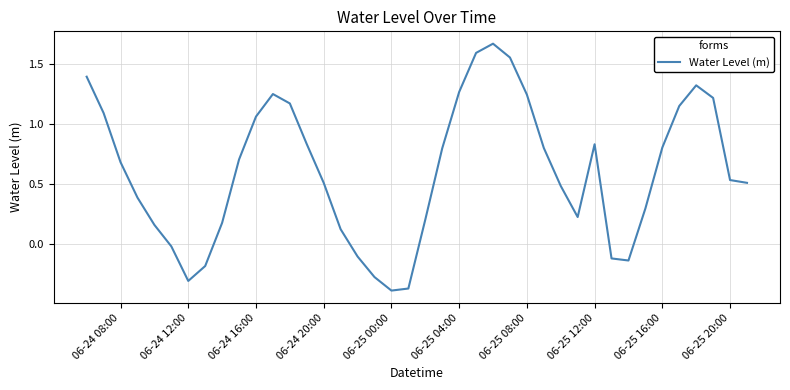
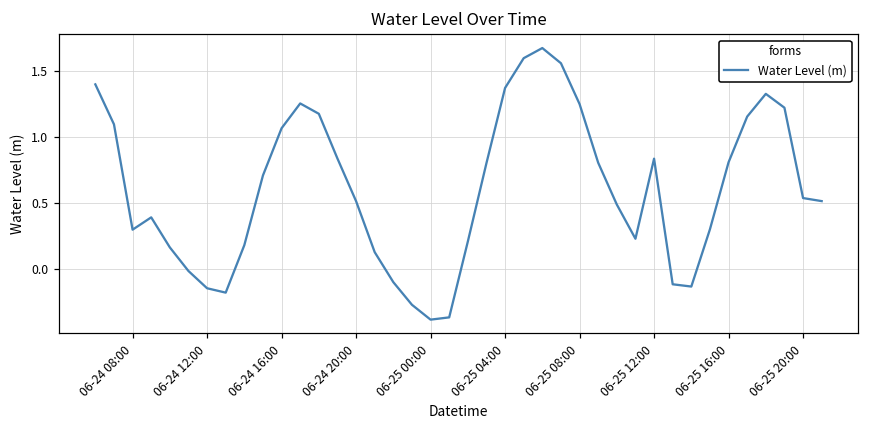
06-24 08:00: 0.68 -> 0.30
06-24 12:00: -0.30 -> -0.15
06-25 04:00: 1.27 -> 1.37
